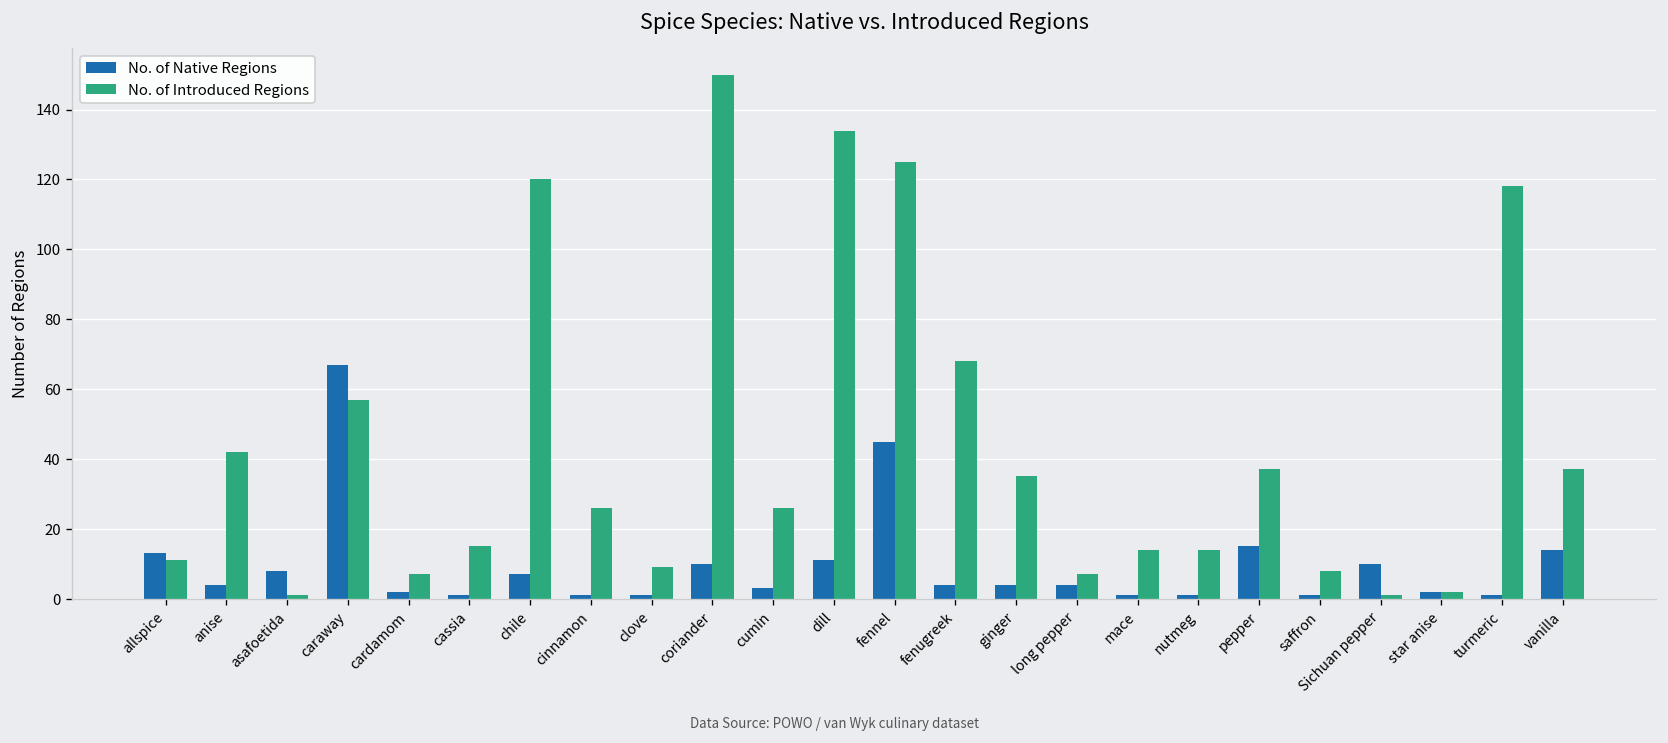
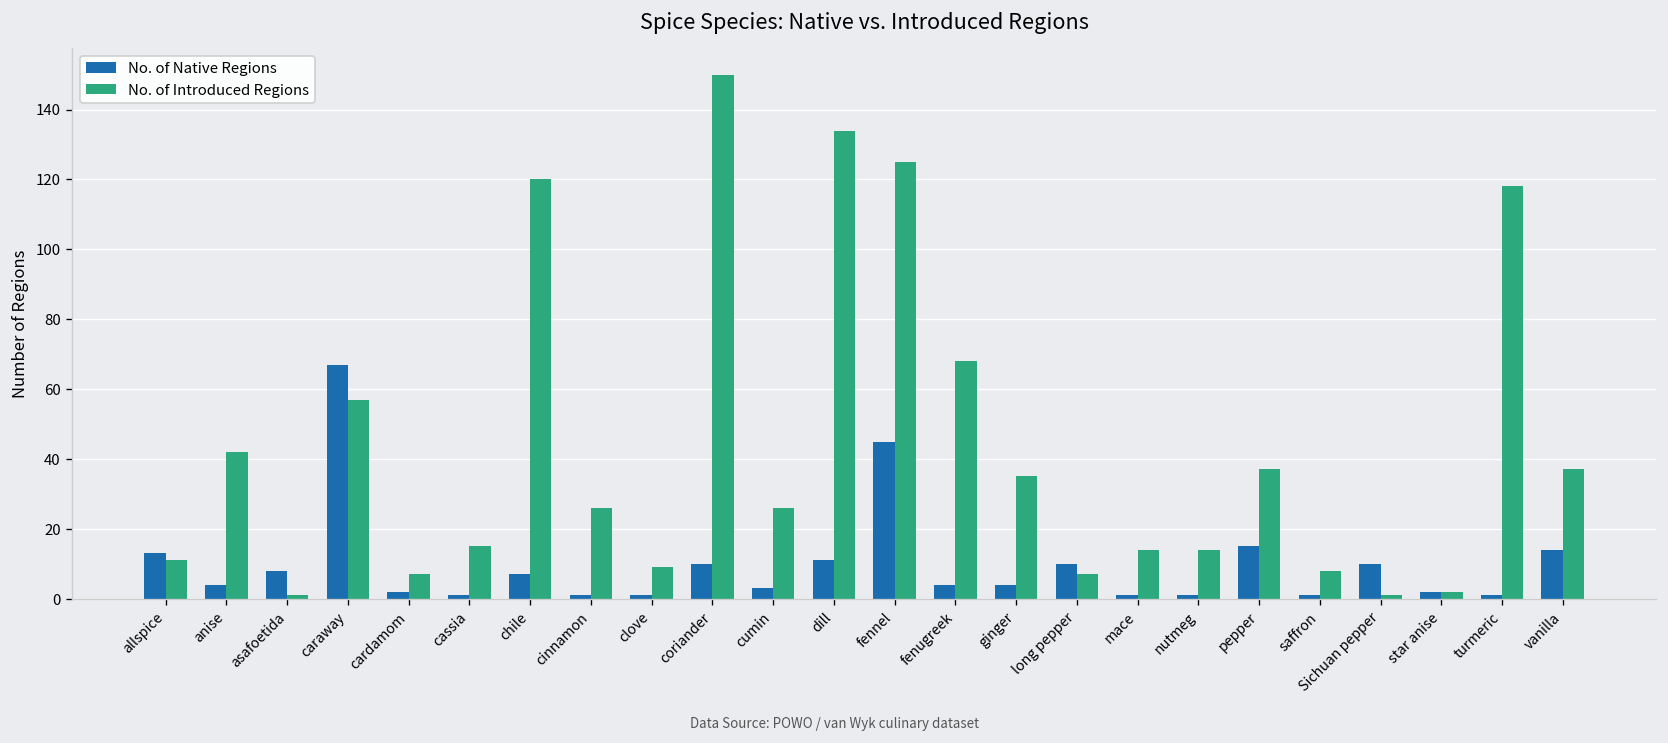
No. of Native Regions, long pepper: 4 -> 10
